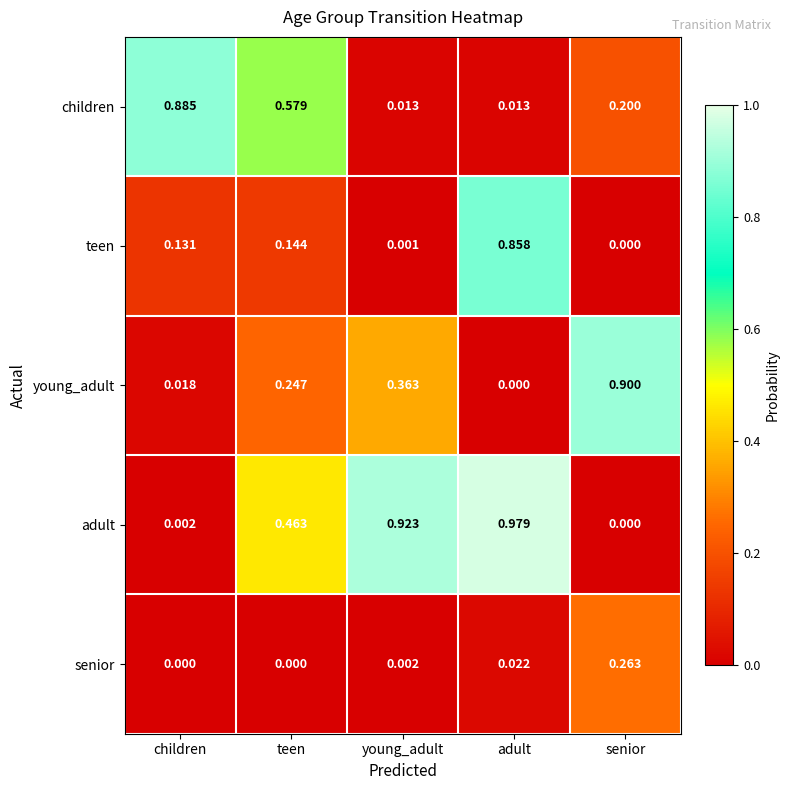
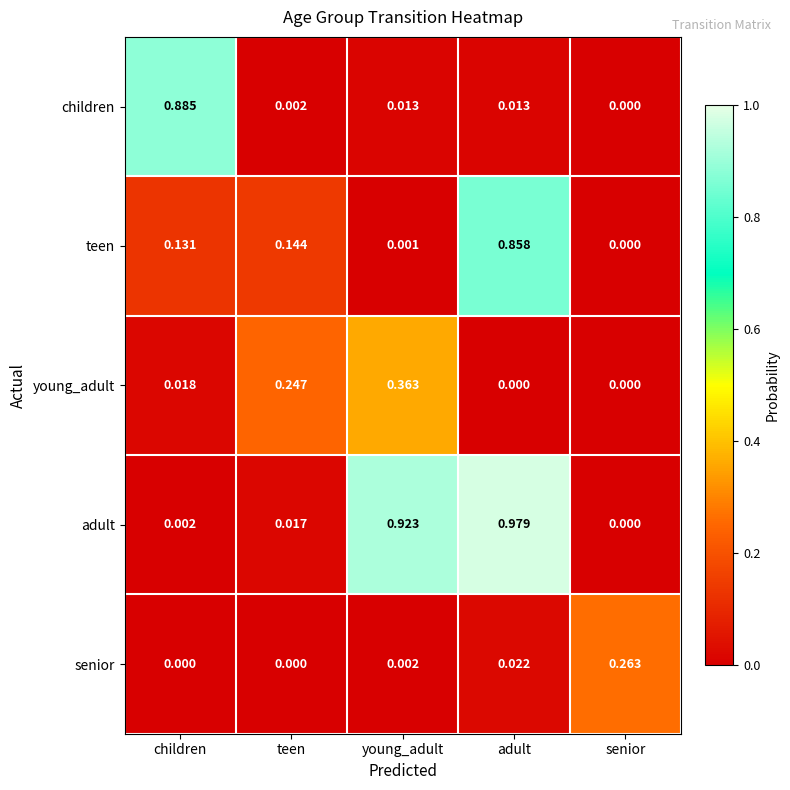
children, teen: 0.579 -> 0.002
children, senior: 0.200 -> 0.000
young_adult, senior: 0.900 -> 0.000
adult, teen: 0.463 -> 0.017
